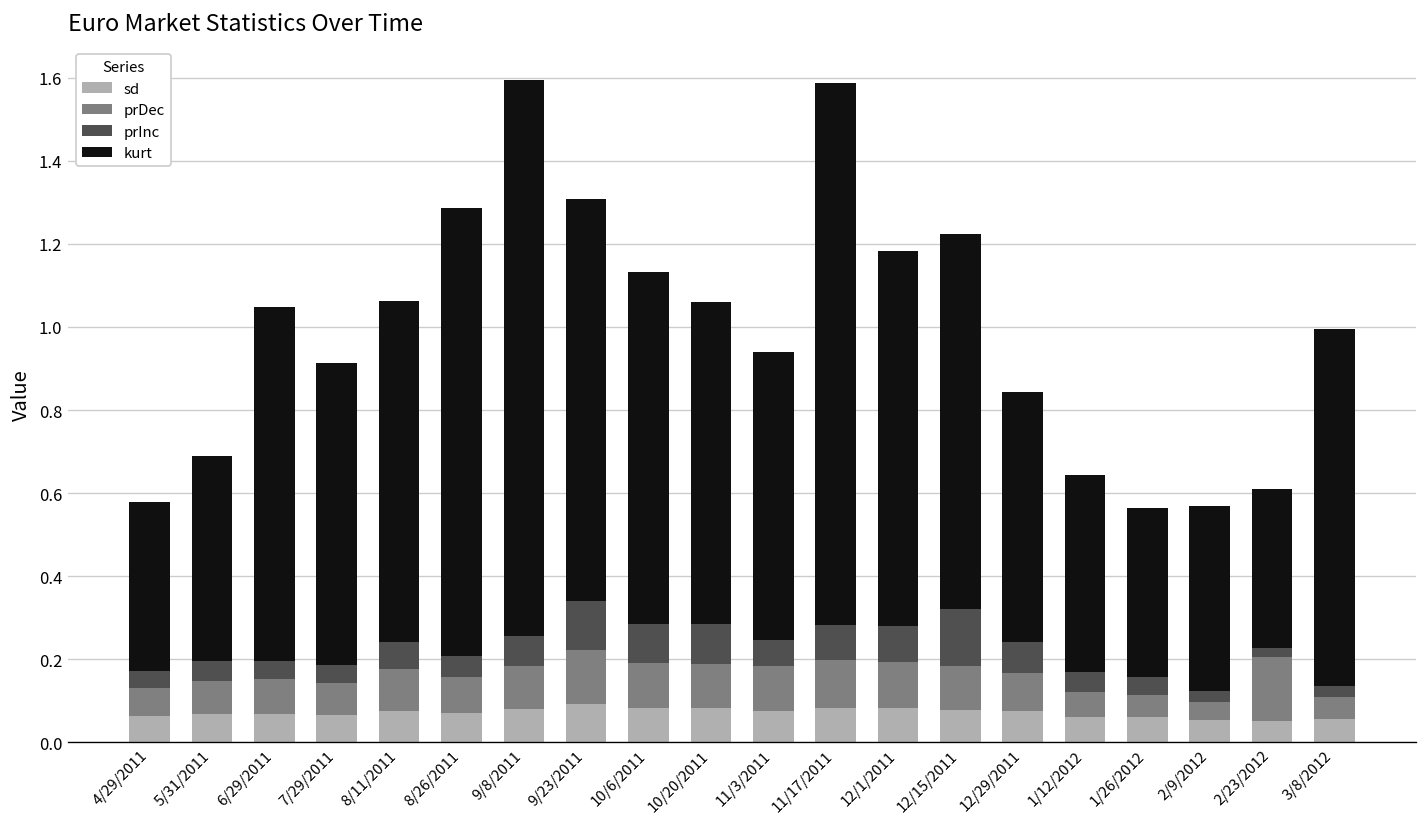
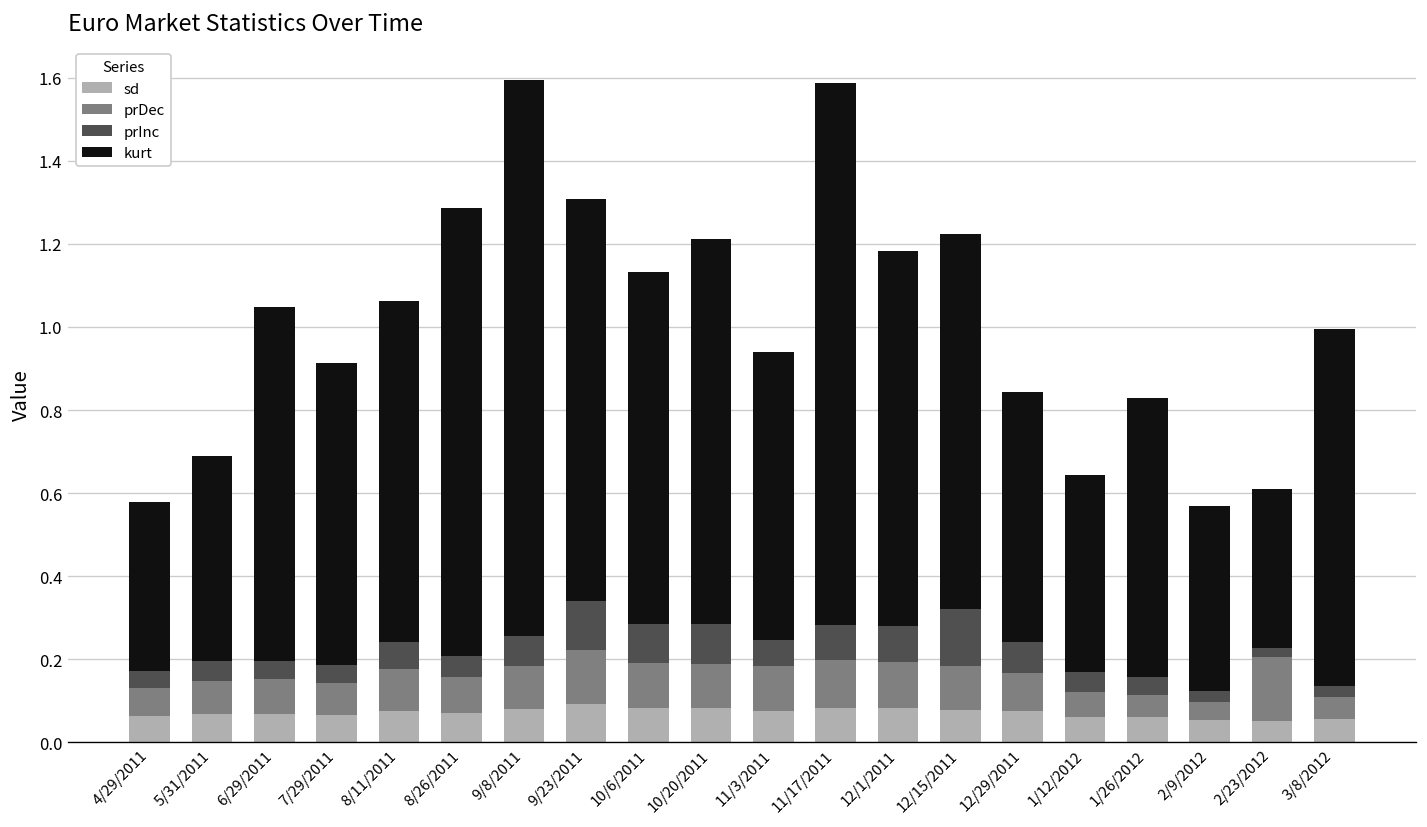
kurt, 10/20/2011: 0.77 -> 0.93
kurt, 1/26/2012: 0.41 -> 0.67
